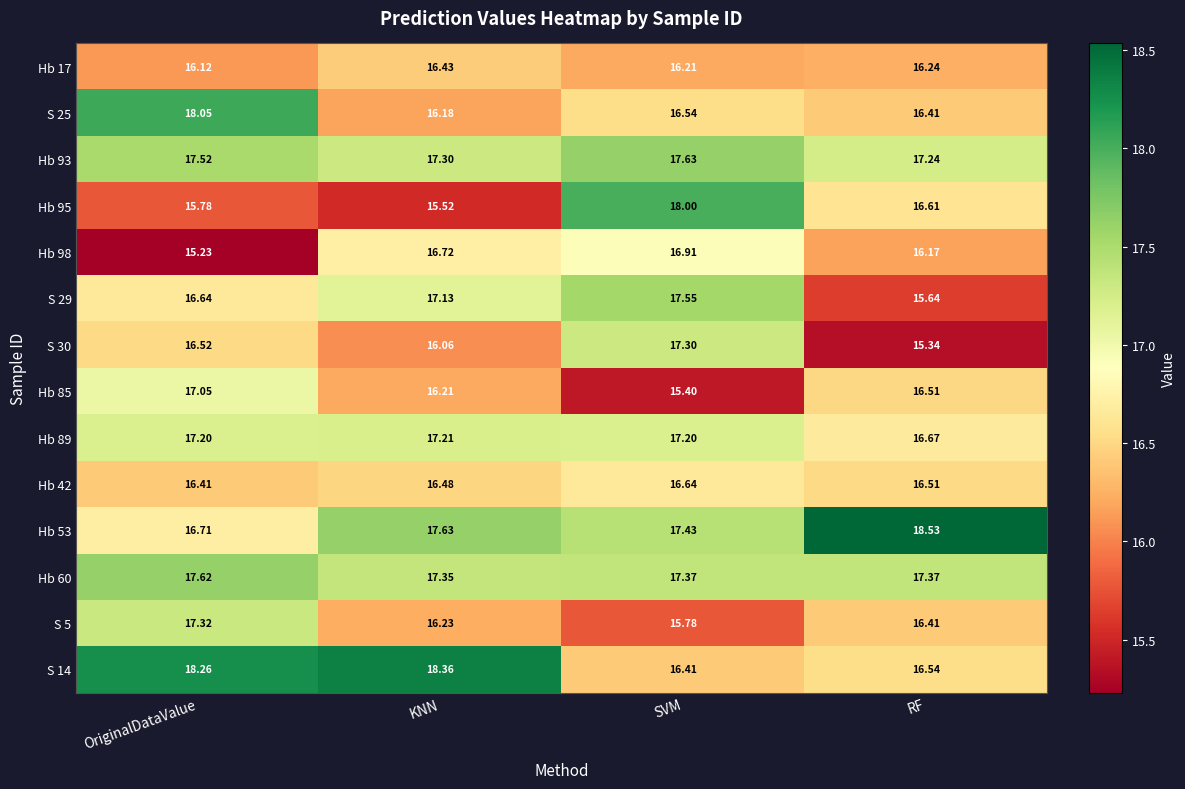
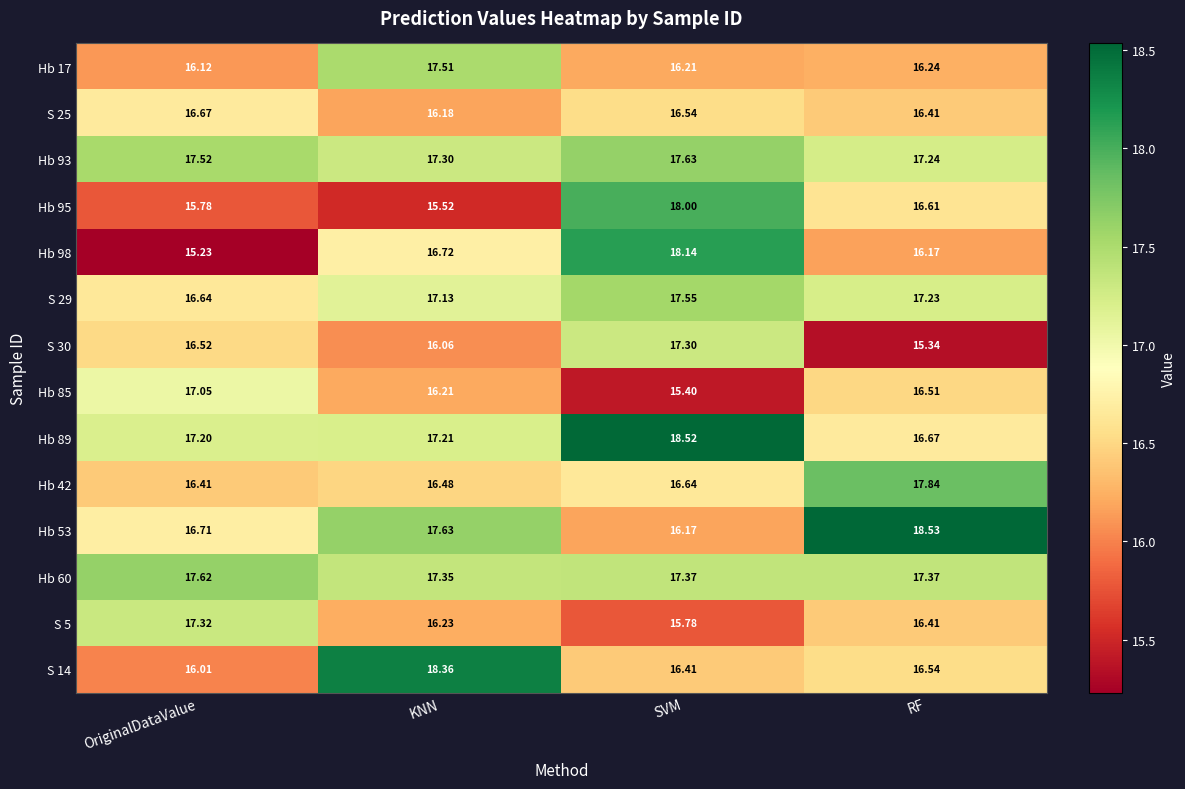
Hb 17, KNN: 16.43 -> 17.51
S 25, OriginalDataValue: 18.05 -> 16.67
Hb 98, SVM: 16.91 -> 18.14
S 29, RF: 15.64 -> 17.23
Hb 89, SVM: 17.20 -> 18.52
Hb 42, RF: 16.51 -> 17.84
Hb 53, SVM: 17.43 -> 16.17
S 14, OriginalDataValue: 18.26 -> 16.01
